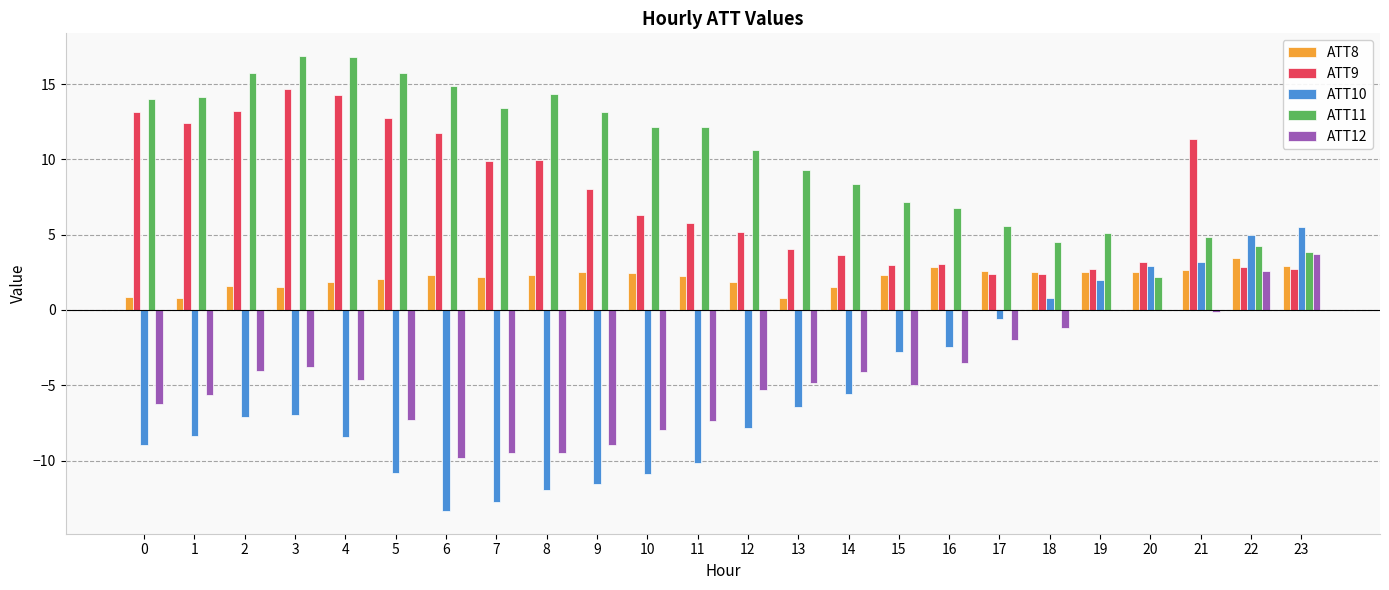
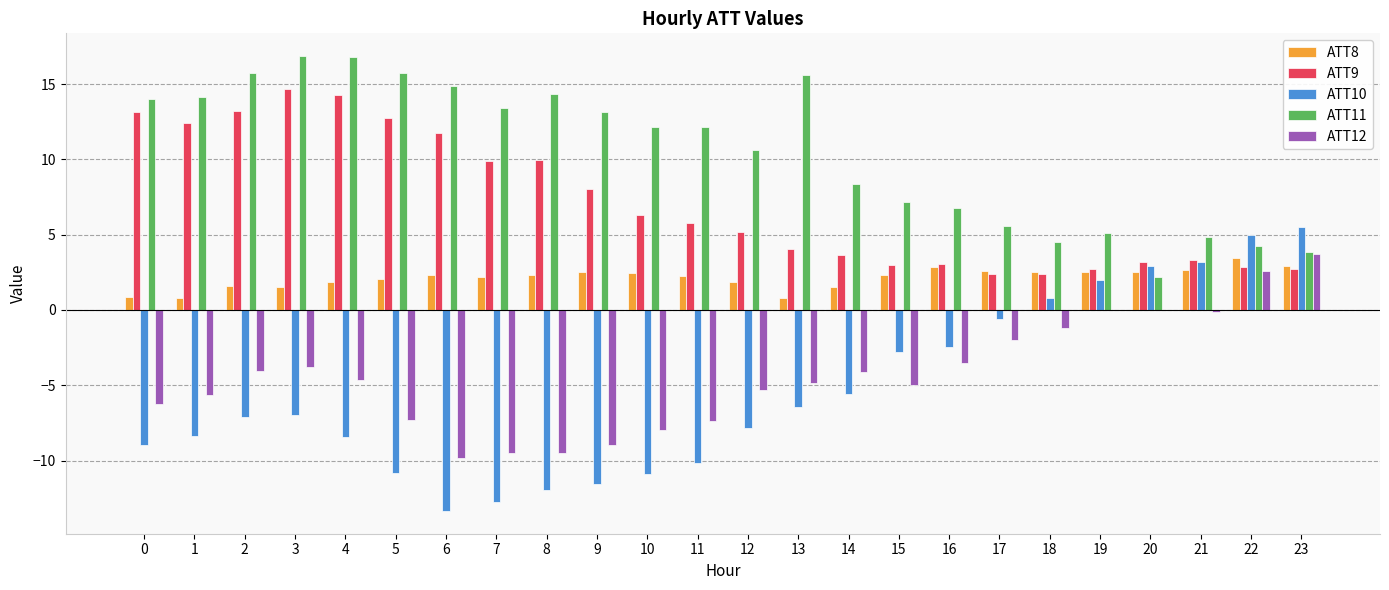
ATT11, 13: 9.3 -> 15.6
ATT9, 21: 11.4 -> 3.3
